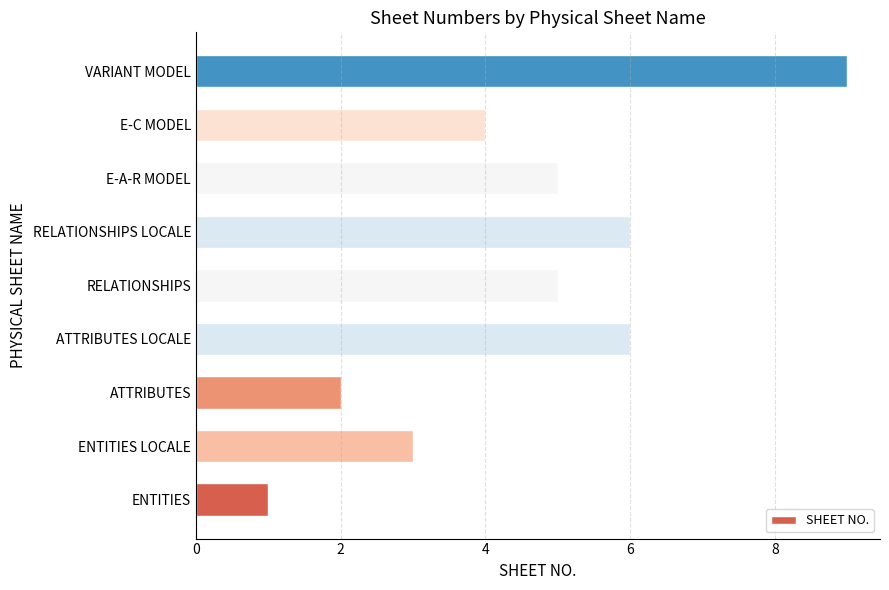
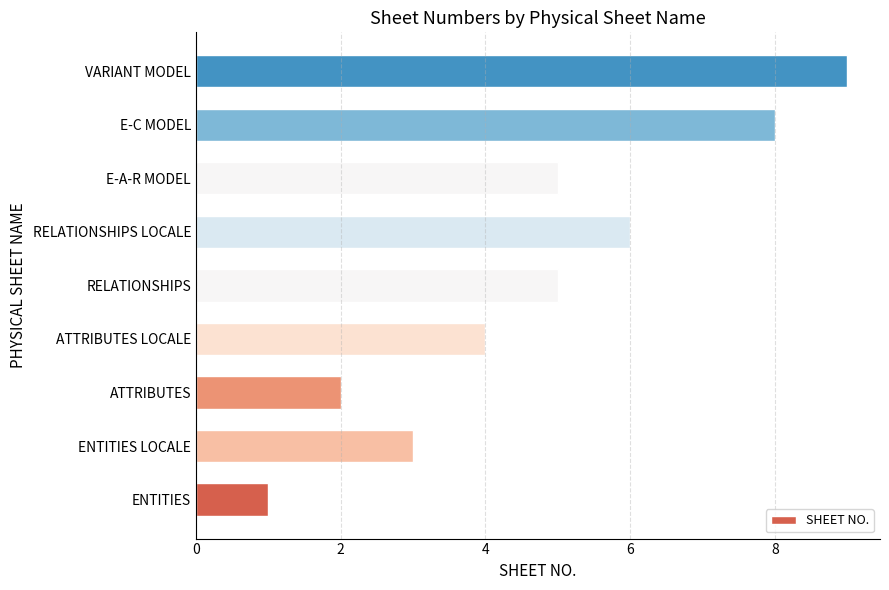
E-C MODEL: 4 -> 8
ATTRIBUTES LOCALE: 6 -> 4
